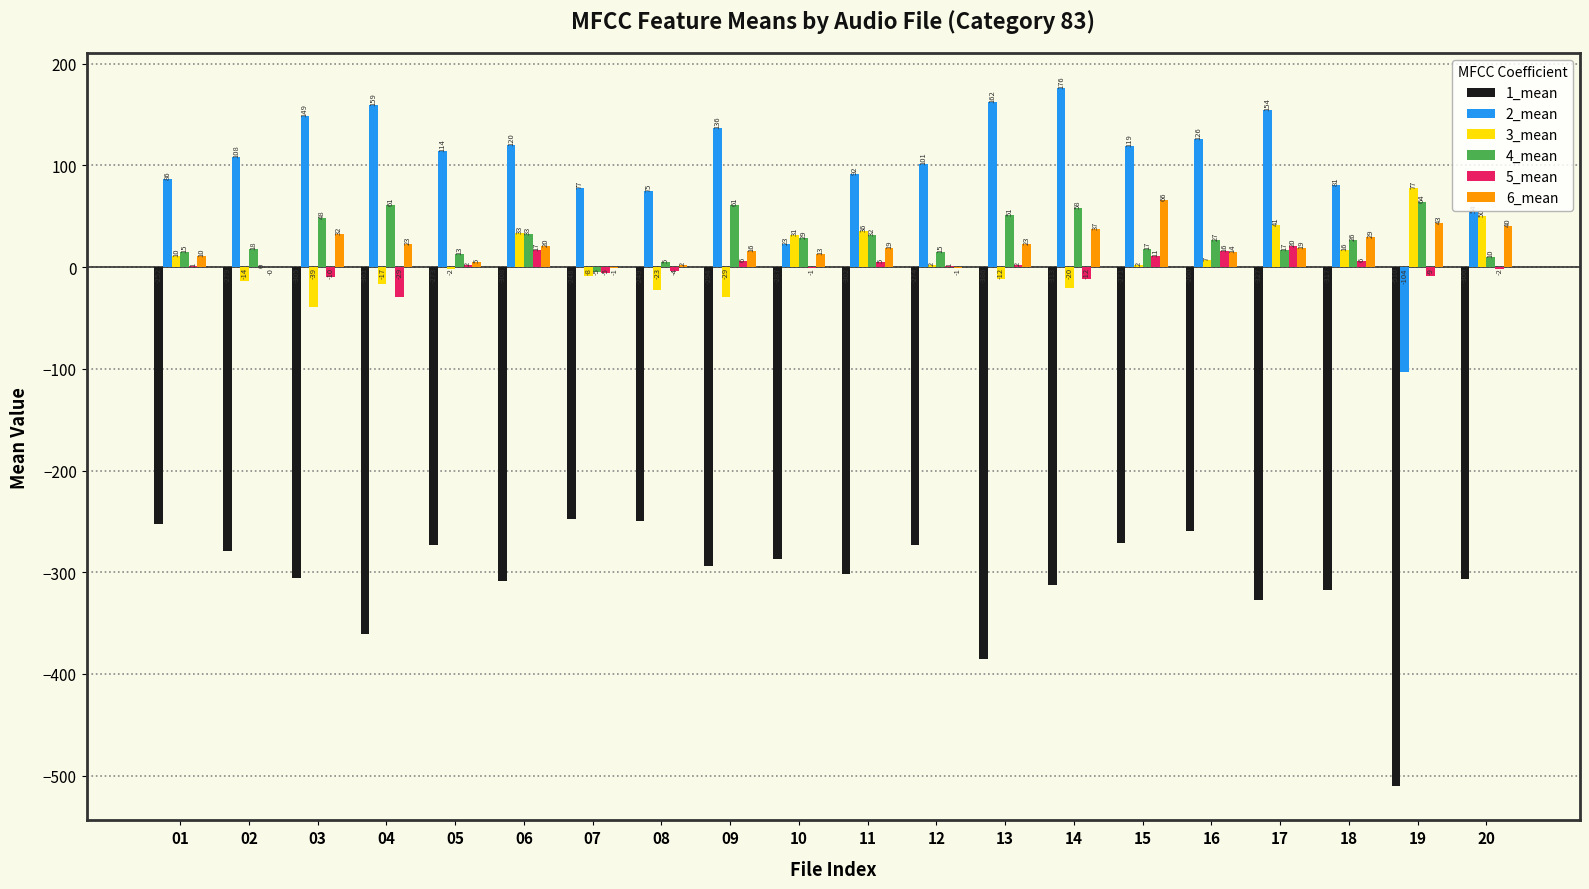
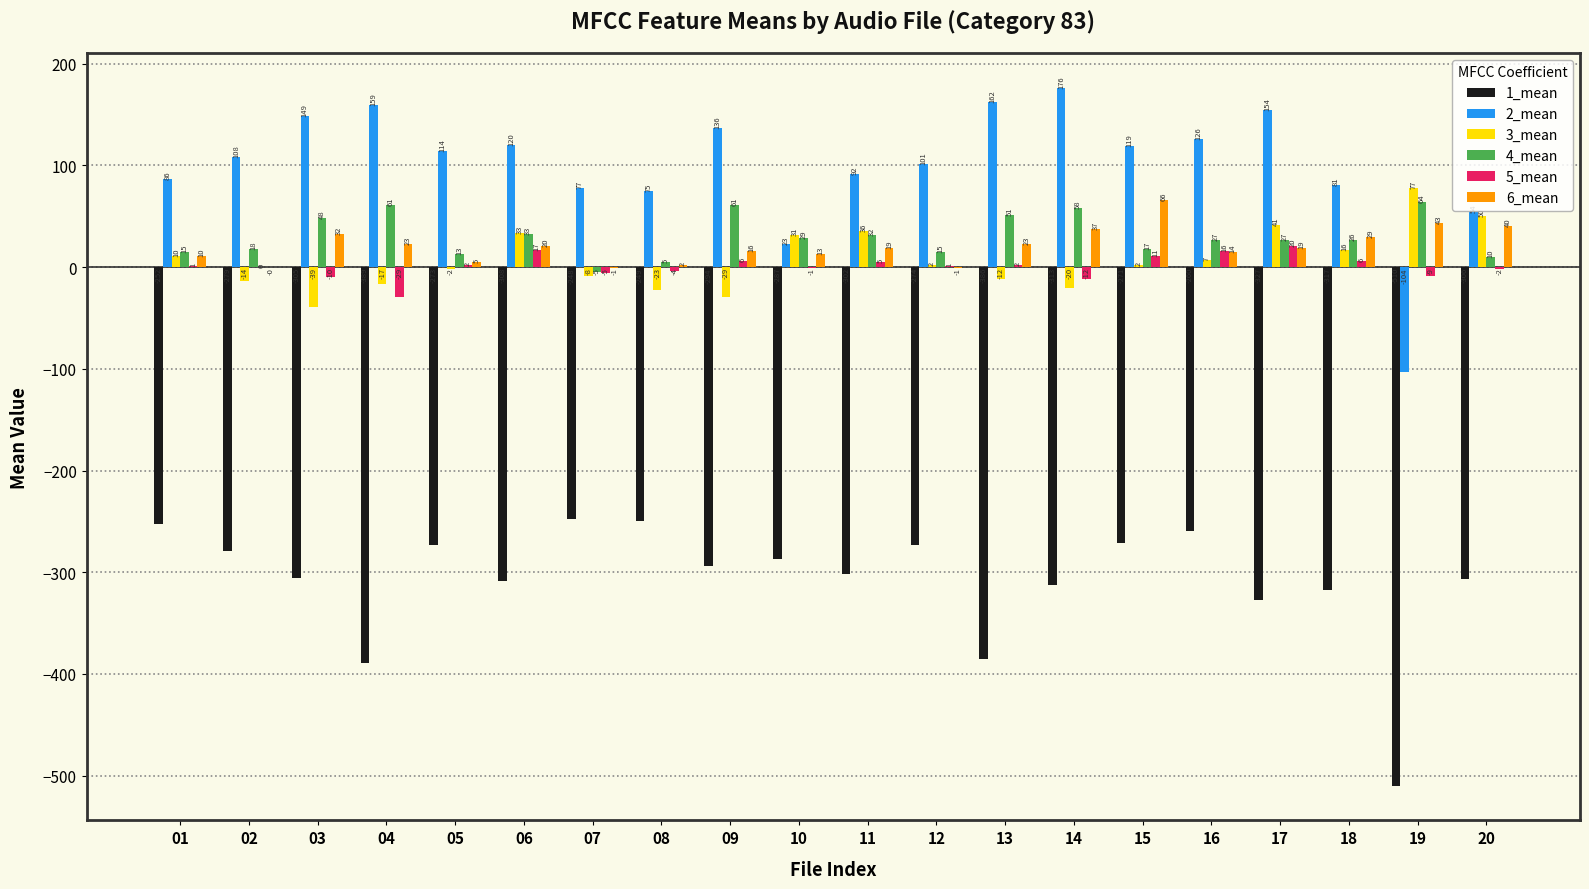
1_mean, 04: -361 -> -389
4_mean, 17: 17 -> 27
